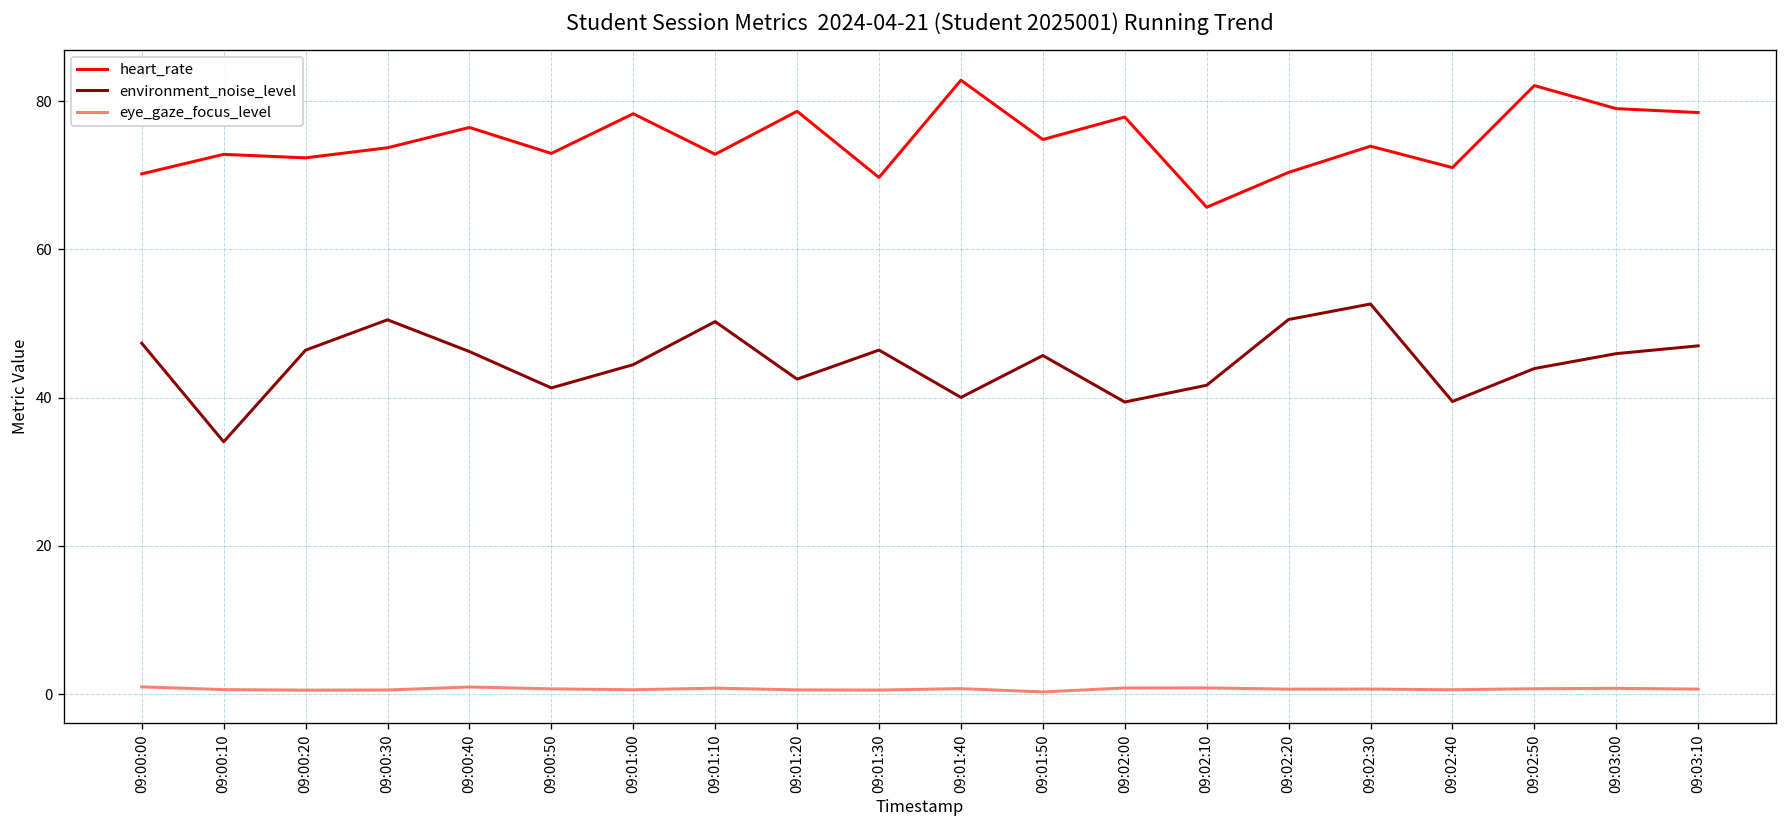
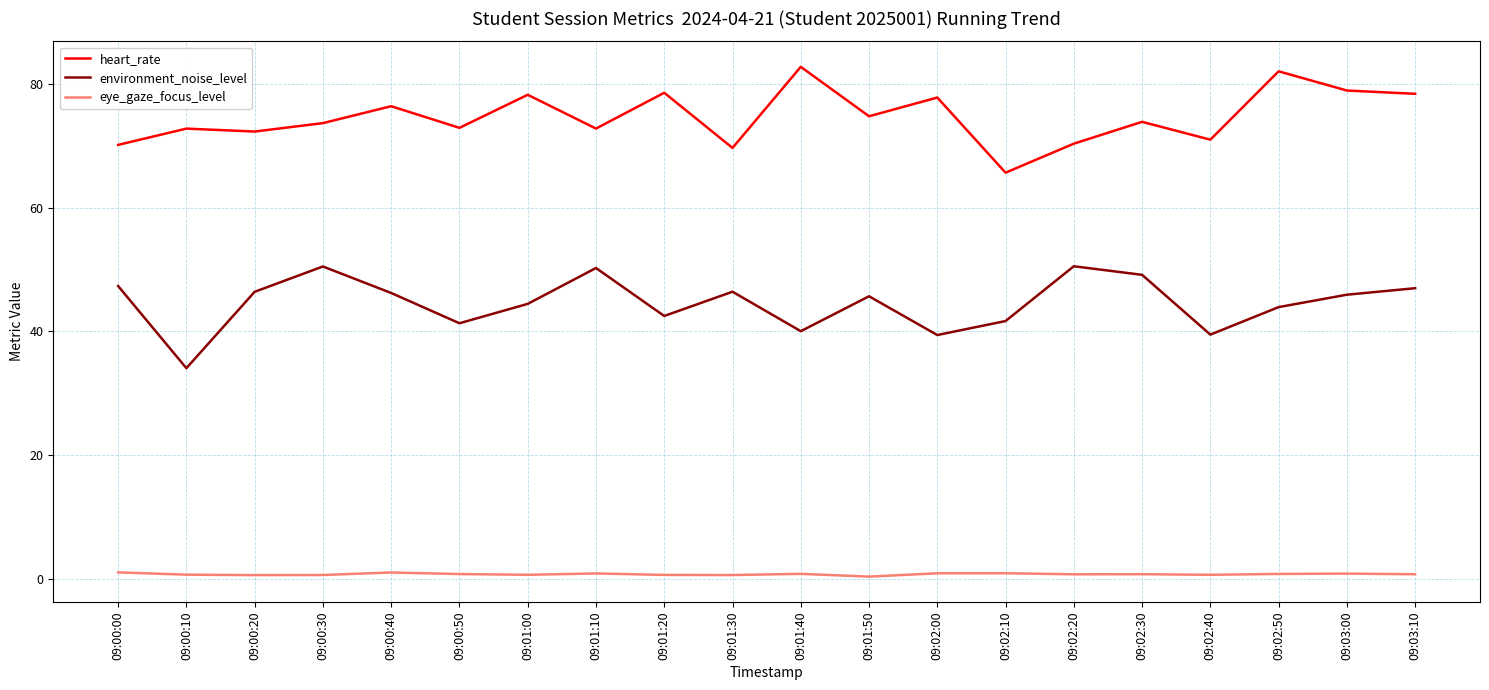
environment_noise_level, 09:02:30: 53 -> 49
